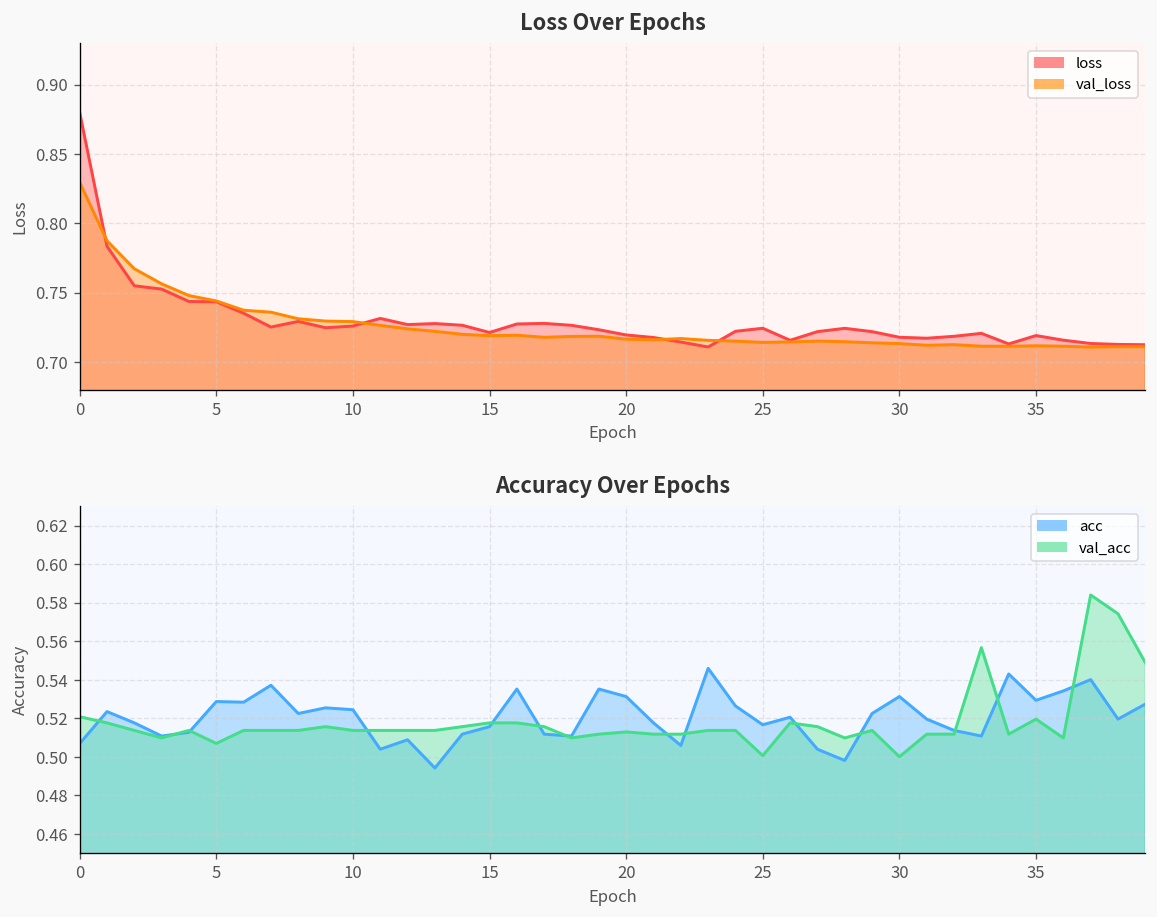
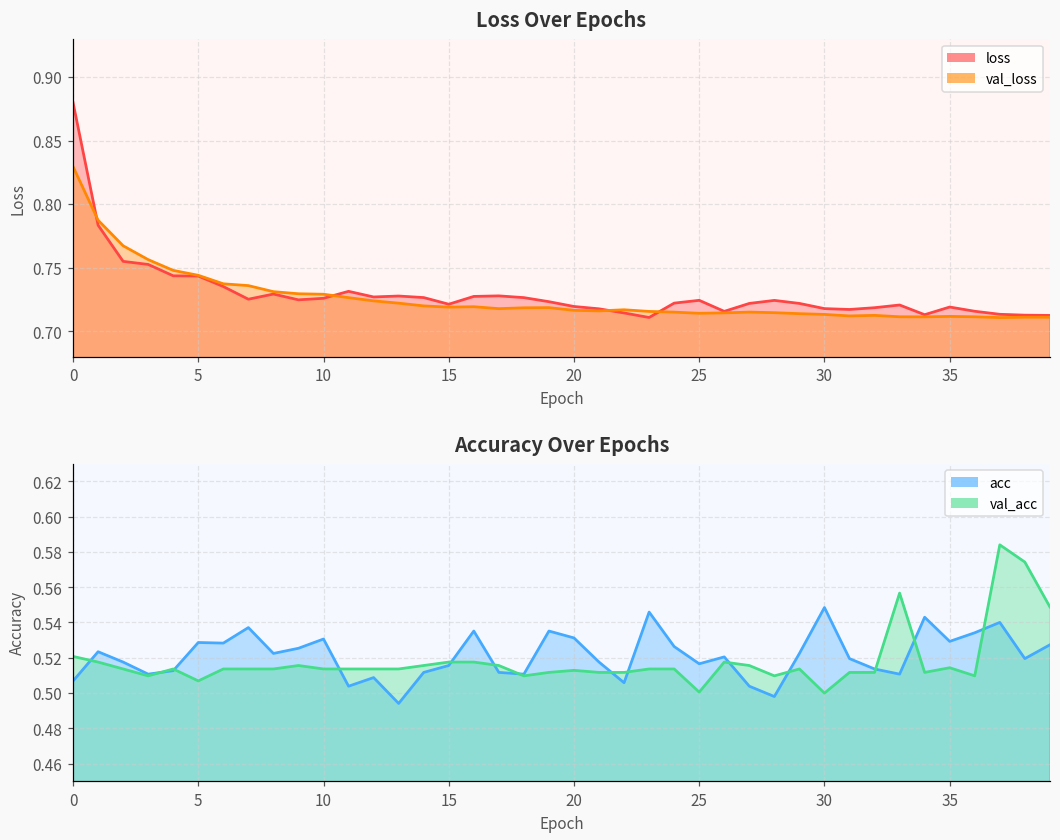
Accuracy Over Epochs, acc, 10: 0.524 -> 0.531
Accuracy Over Epochs, acc, 30: 0.531 -> 0.548
Accuracy Over Epochs, val_acc, 35: 0.520 -> 0.514
